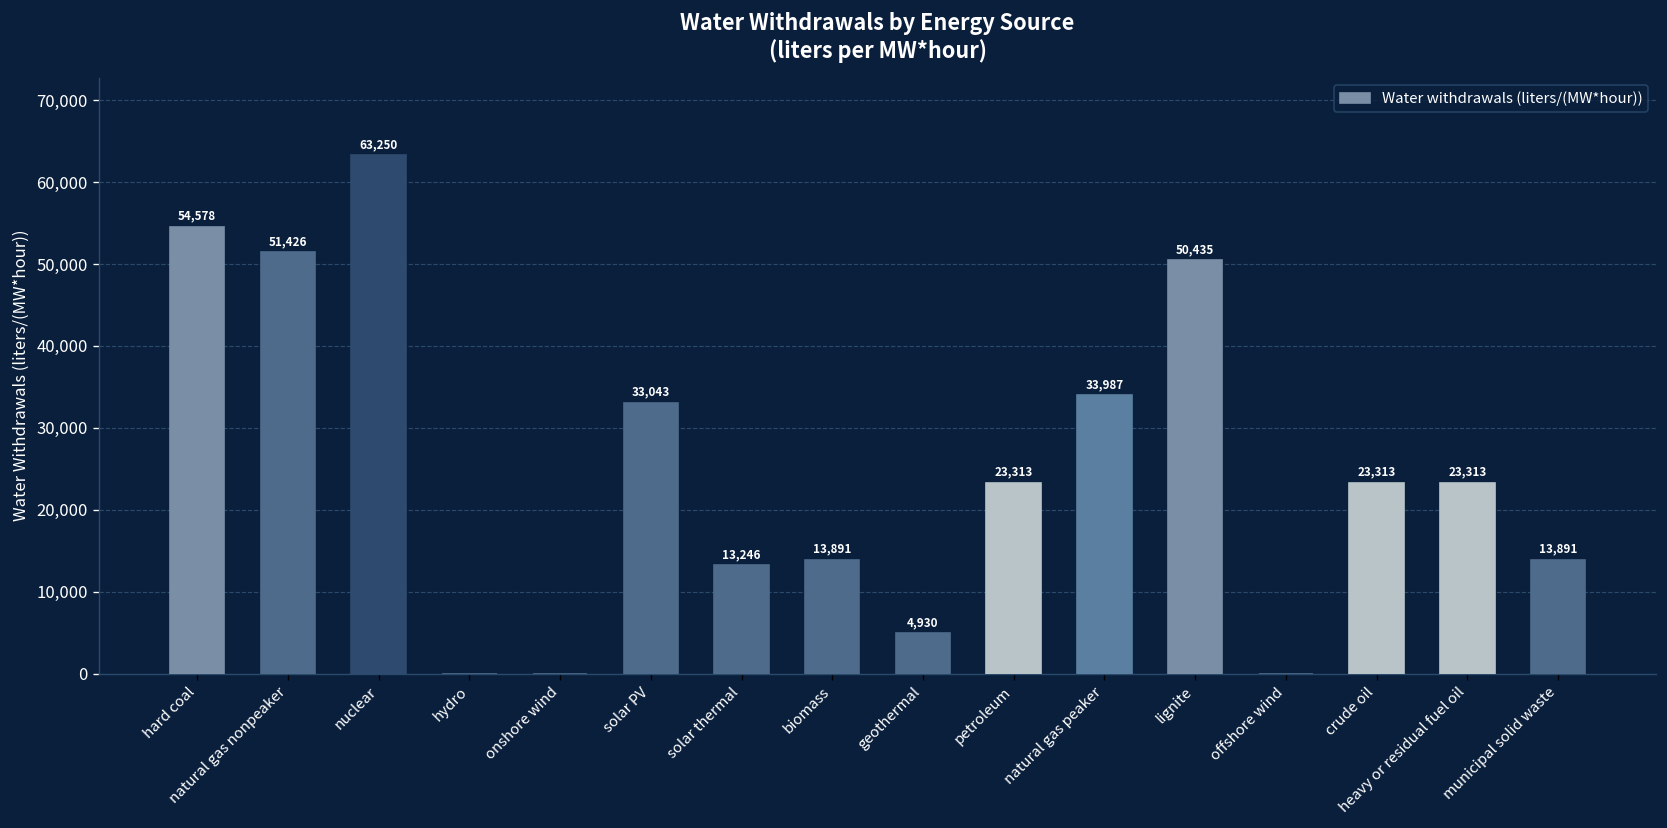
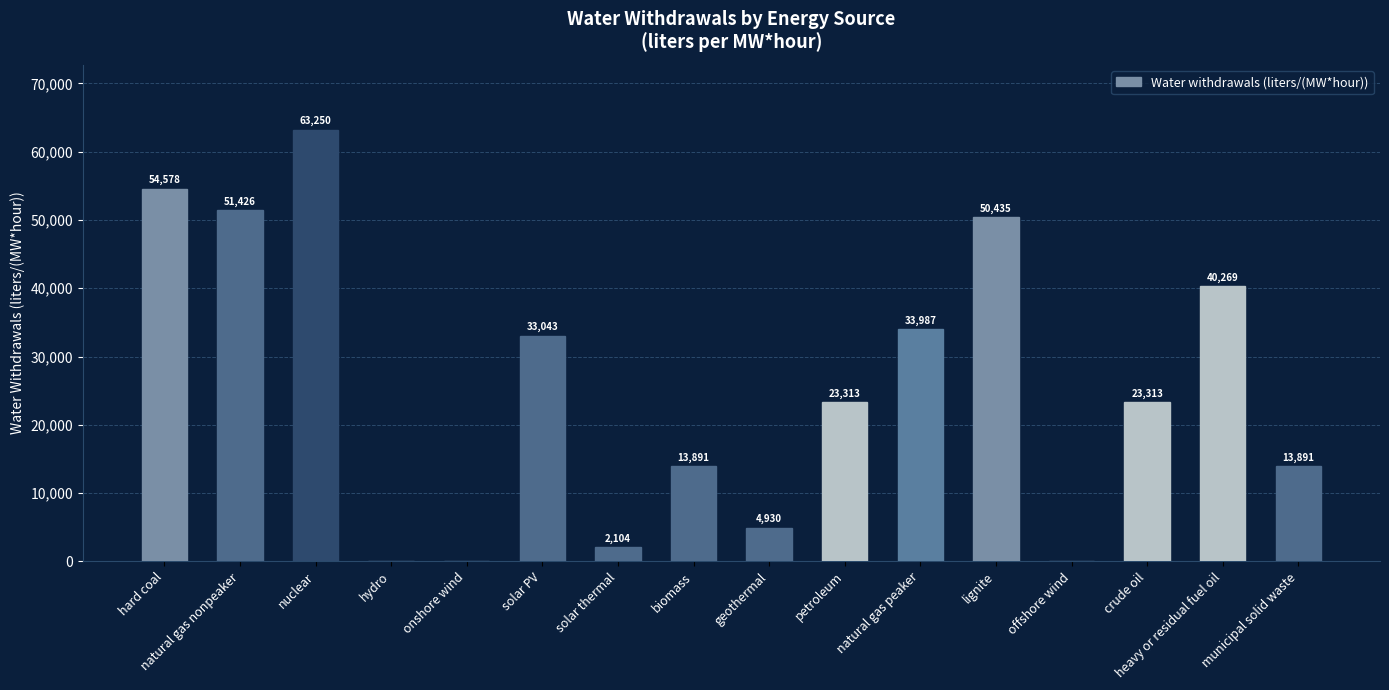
solar thermal: 13,246 -> 2,104
heavy or residual fuel oil: 23,313 -> 40,269
